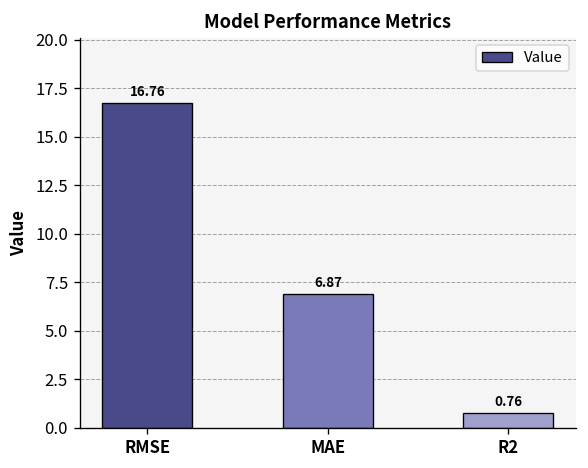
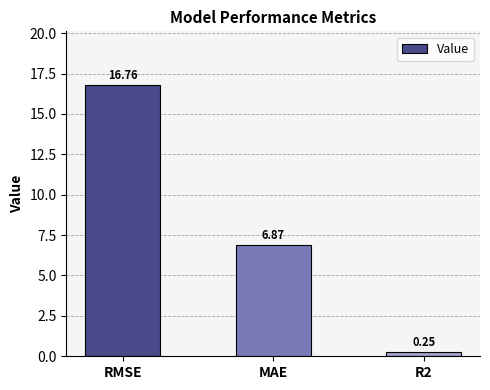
R2: 0.76 -> 0.25
